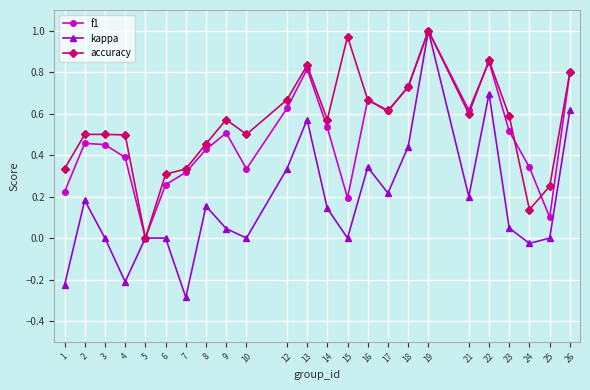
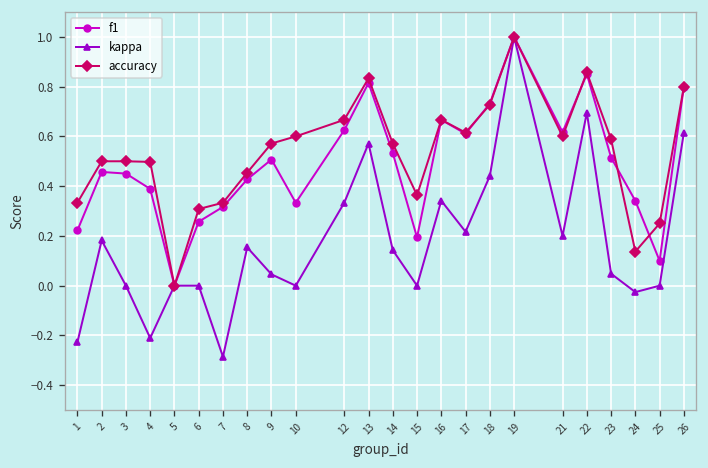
accuracy, 10: 0.5 -> 0.6
accuracy, 15: 0.97 -> 0.36
